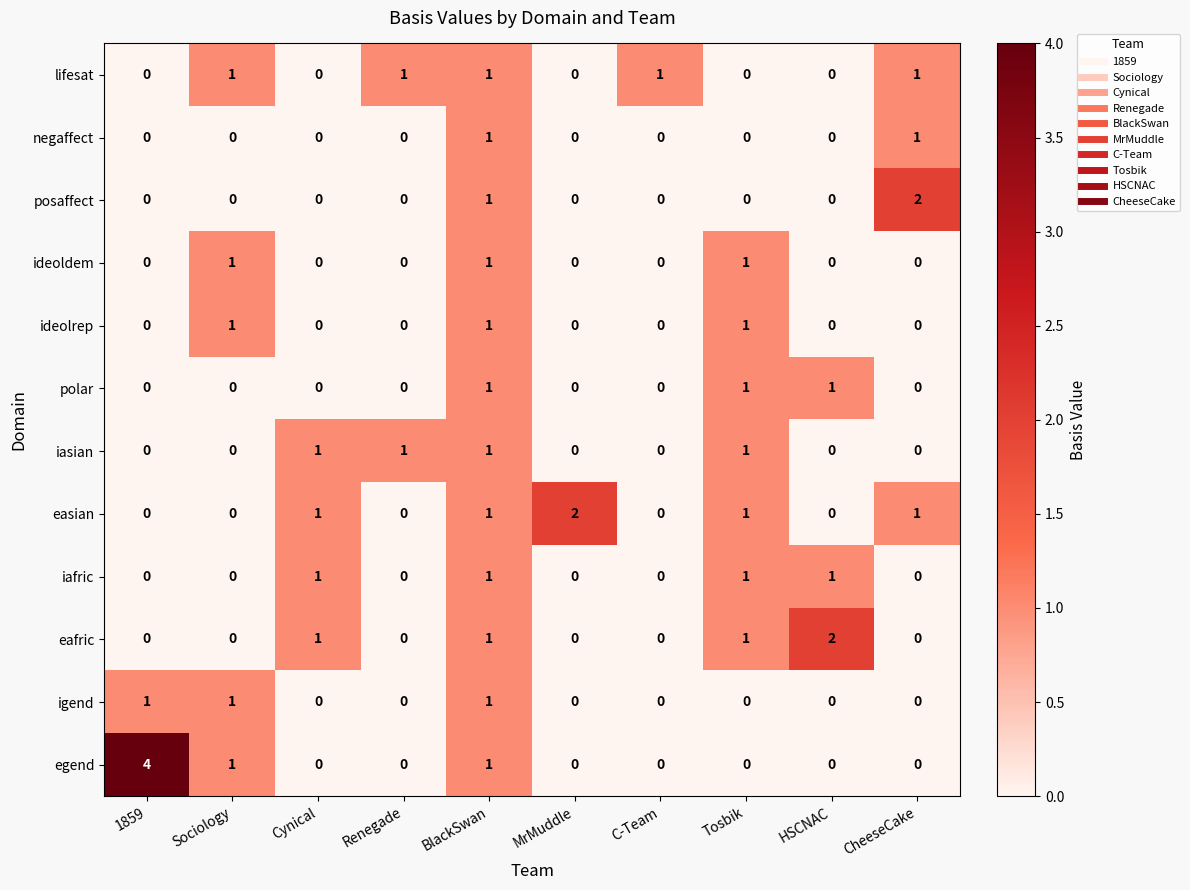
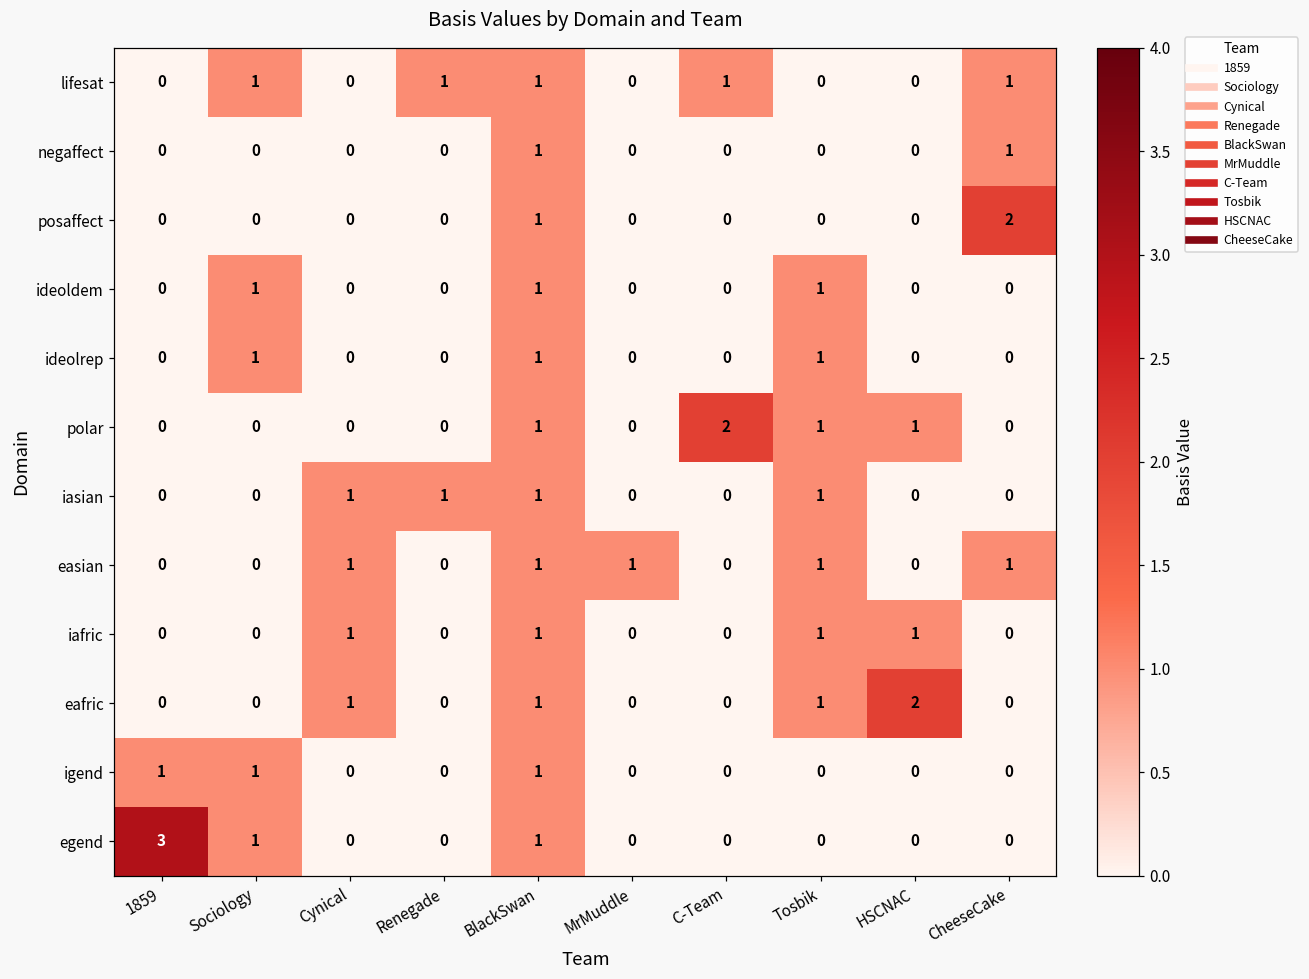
polar, C-Team: 0 -> 2
easian, MrMuddle: 2 -> 1
egend, 1859: 4 -> 3
